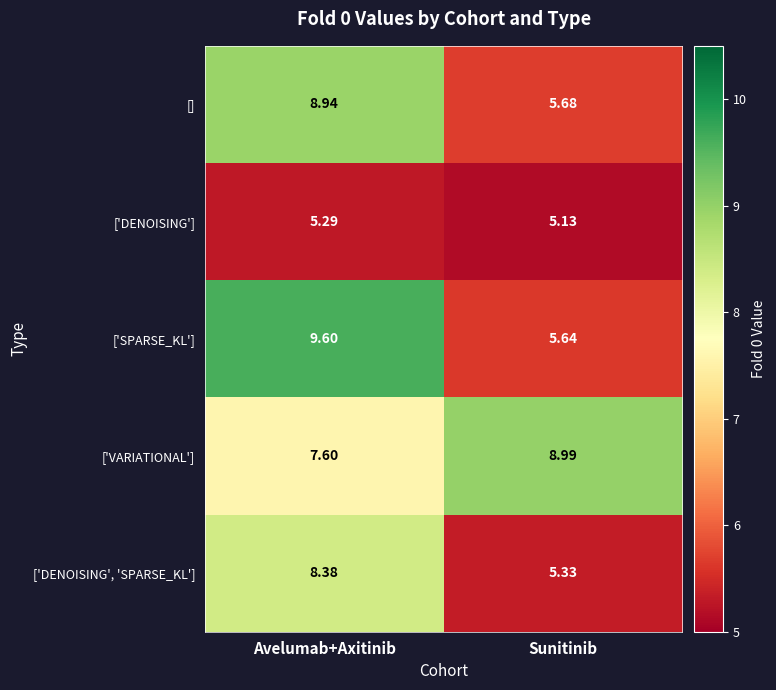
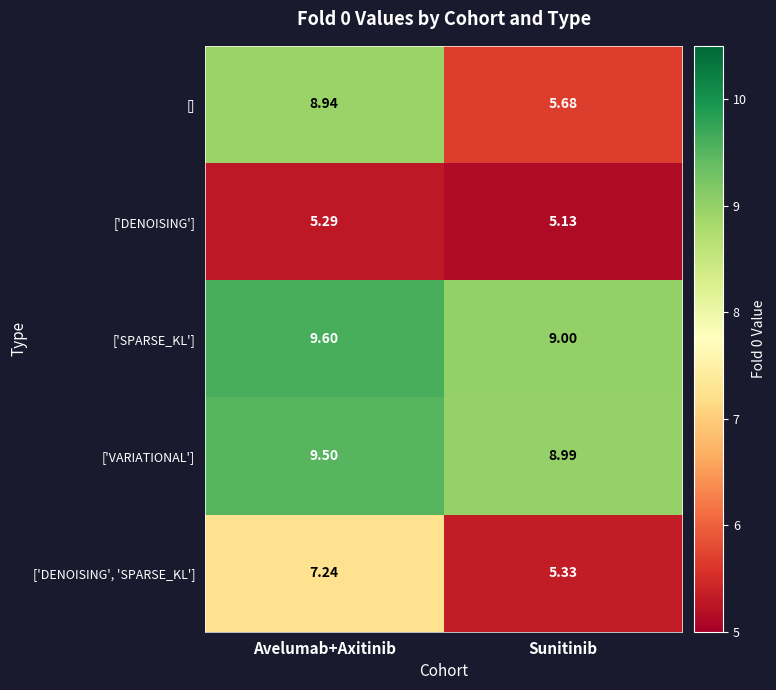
['SPARSE_KL'], Sunitinib: 5.64 -> 9.00
['VARIATIONAL'], Avelumab+Axitinib: 7.60 -> 9.50
['DENOISING', 'SPARSE_KL'], Avelumab+Axitinib: 8.38 -> 7.24
